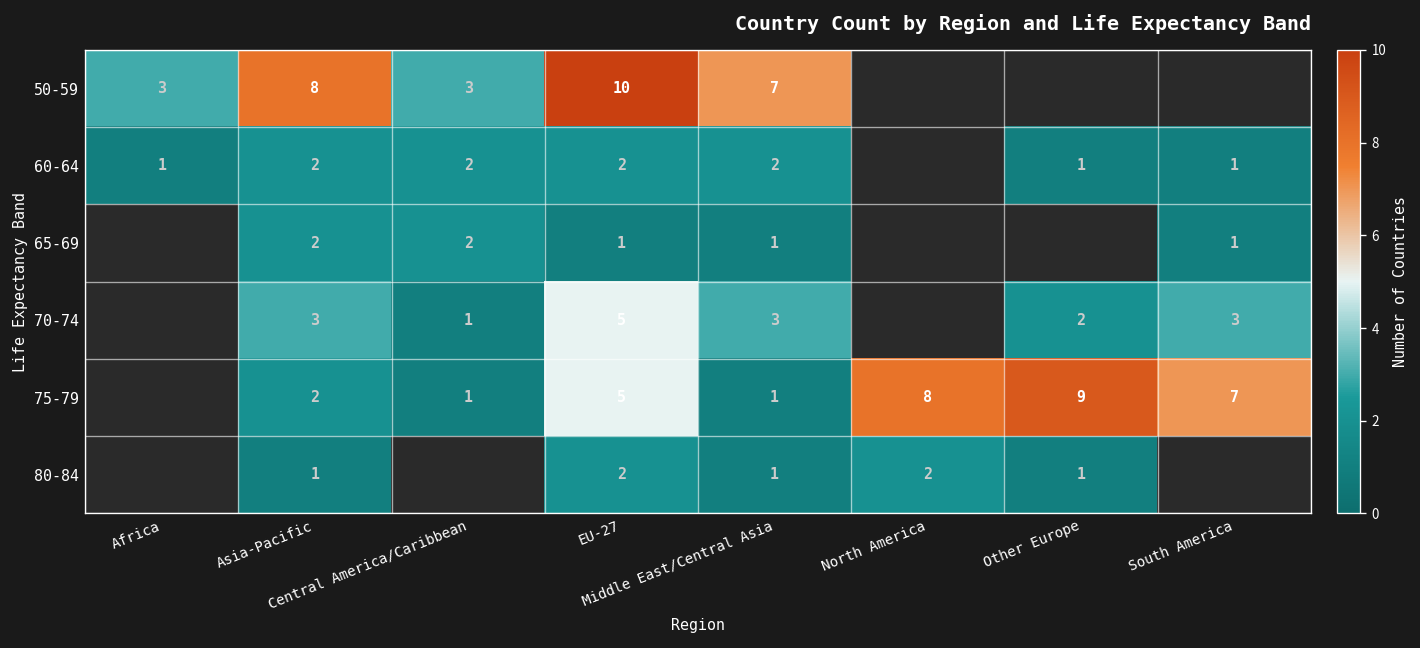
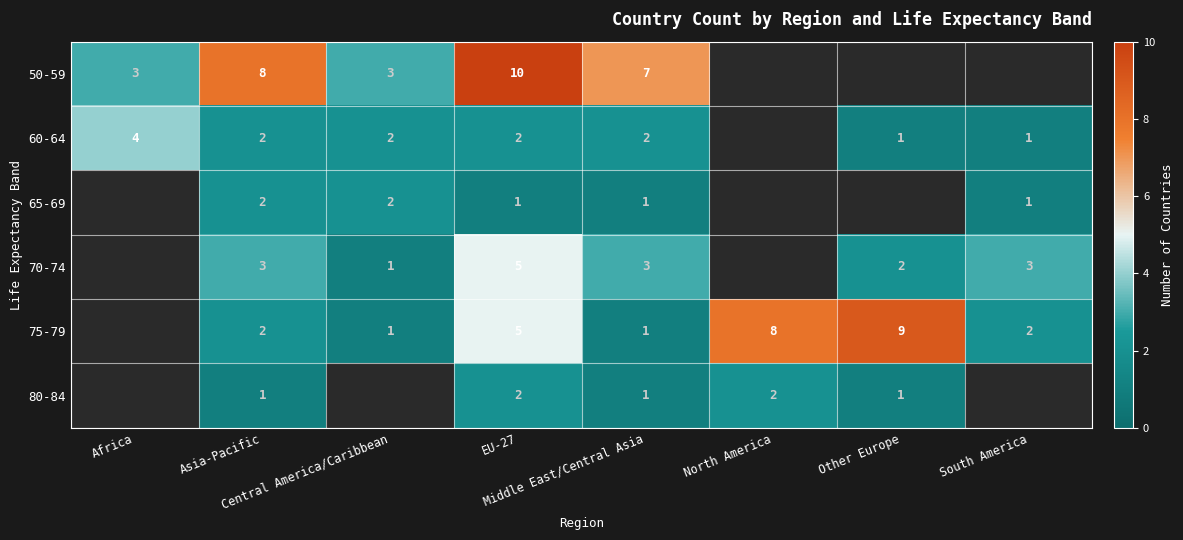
60-64, Africa: 1 -> 4
75-79, South America: 7 -> 2
